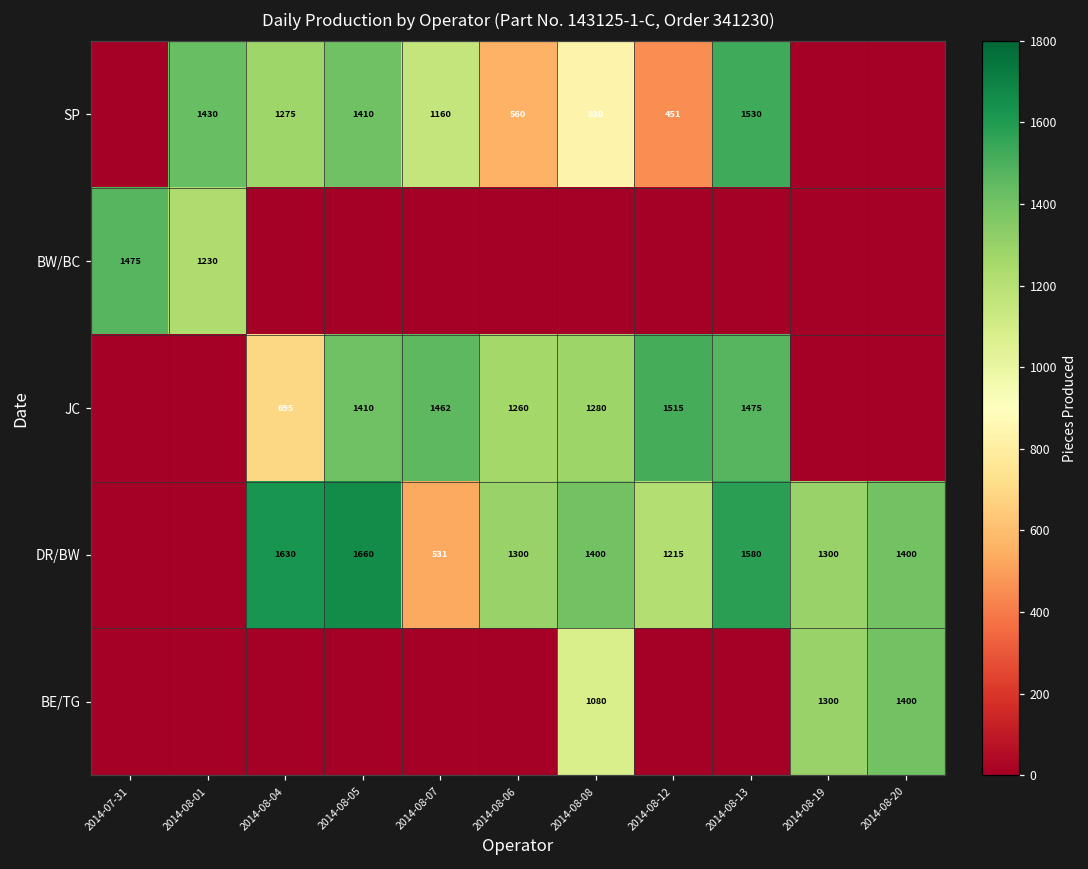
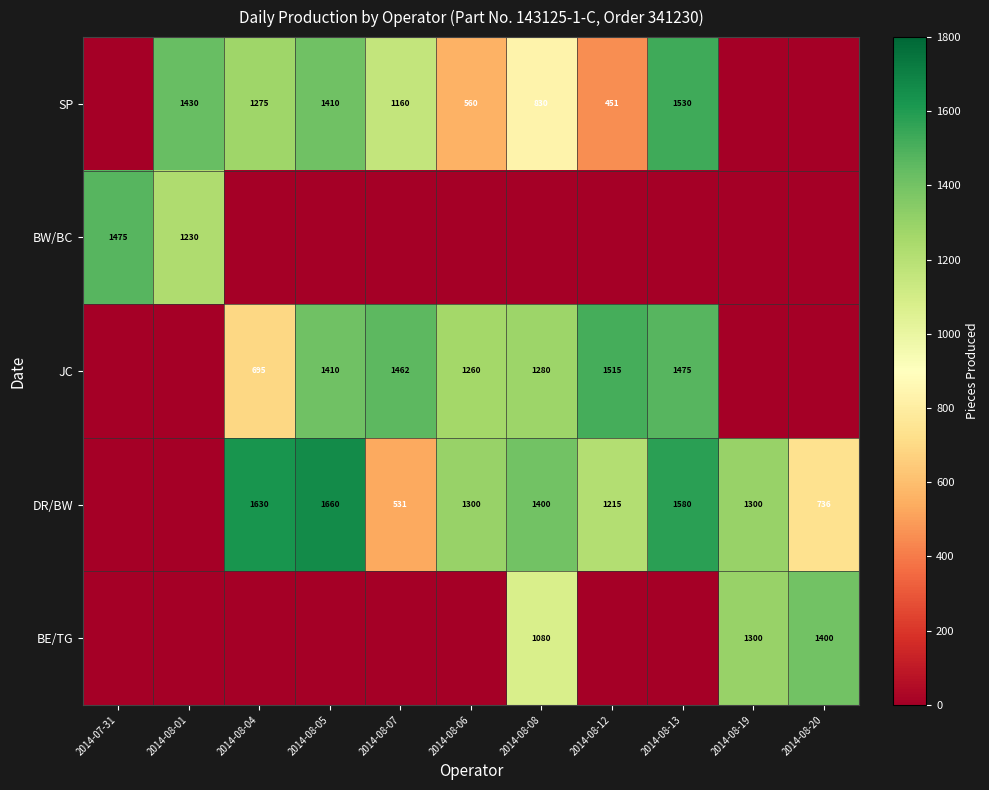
DR/BW, 2014-08-20: 1400 -> 736
